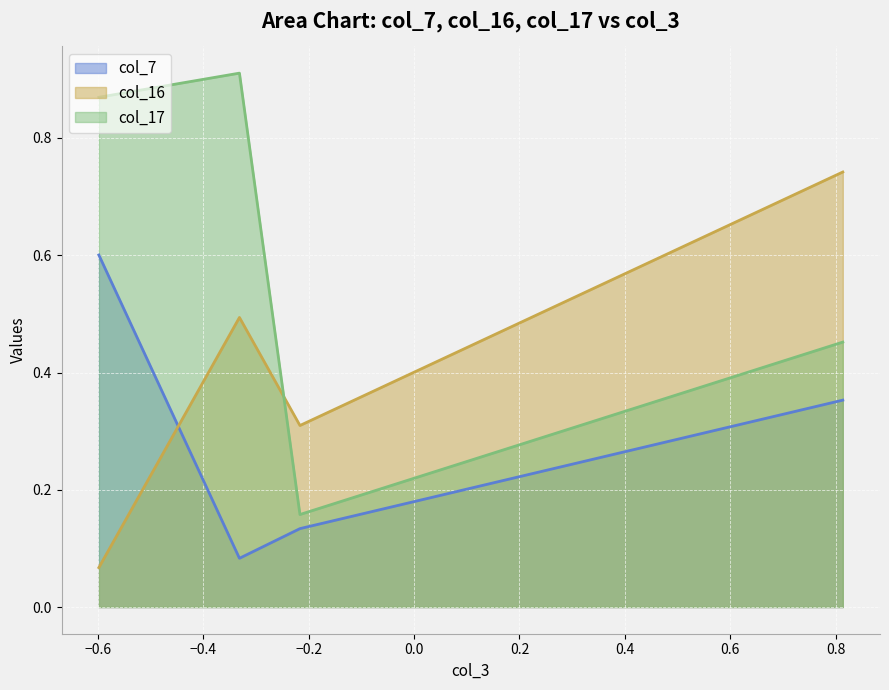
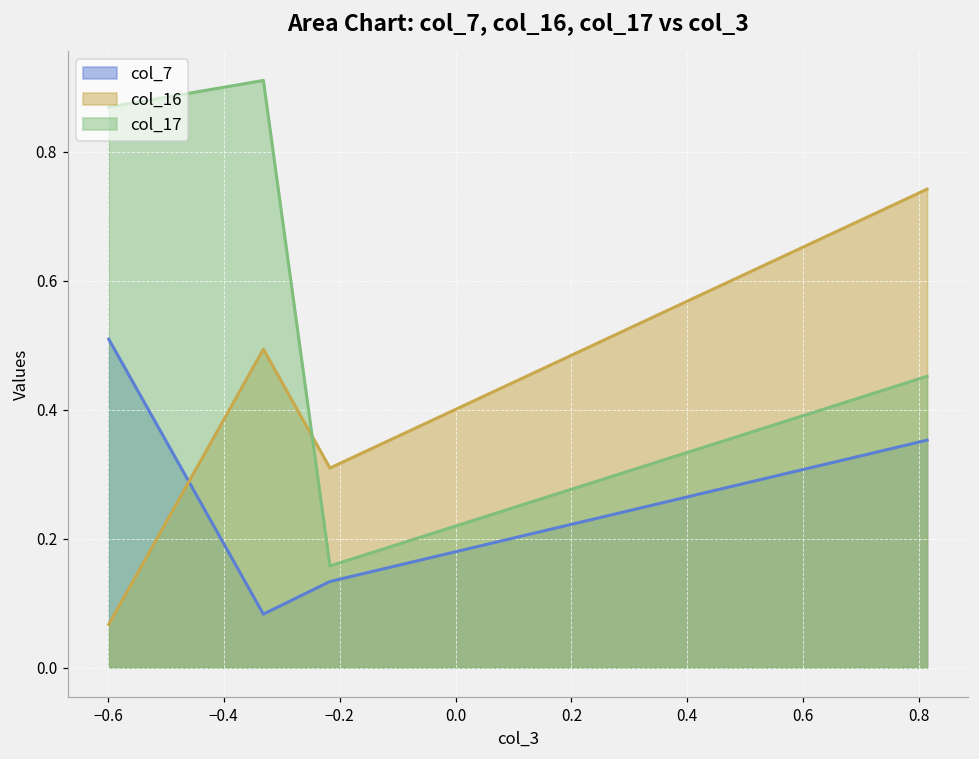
col_7, −0.6: 0.60 -> 0.51
